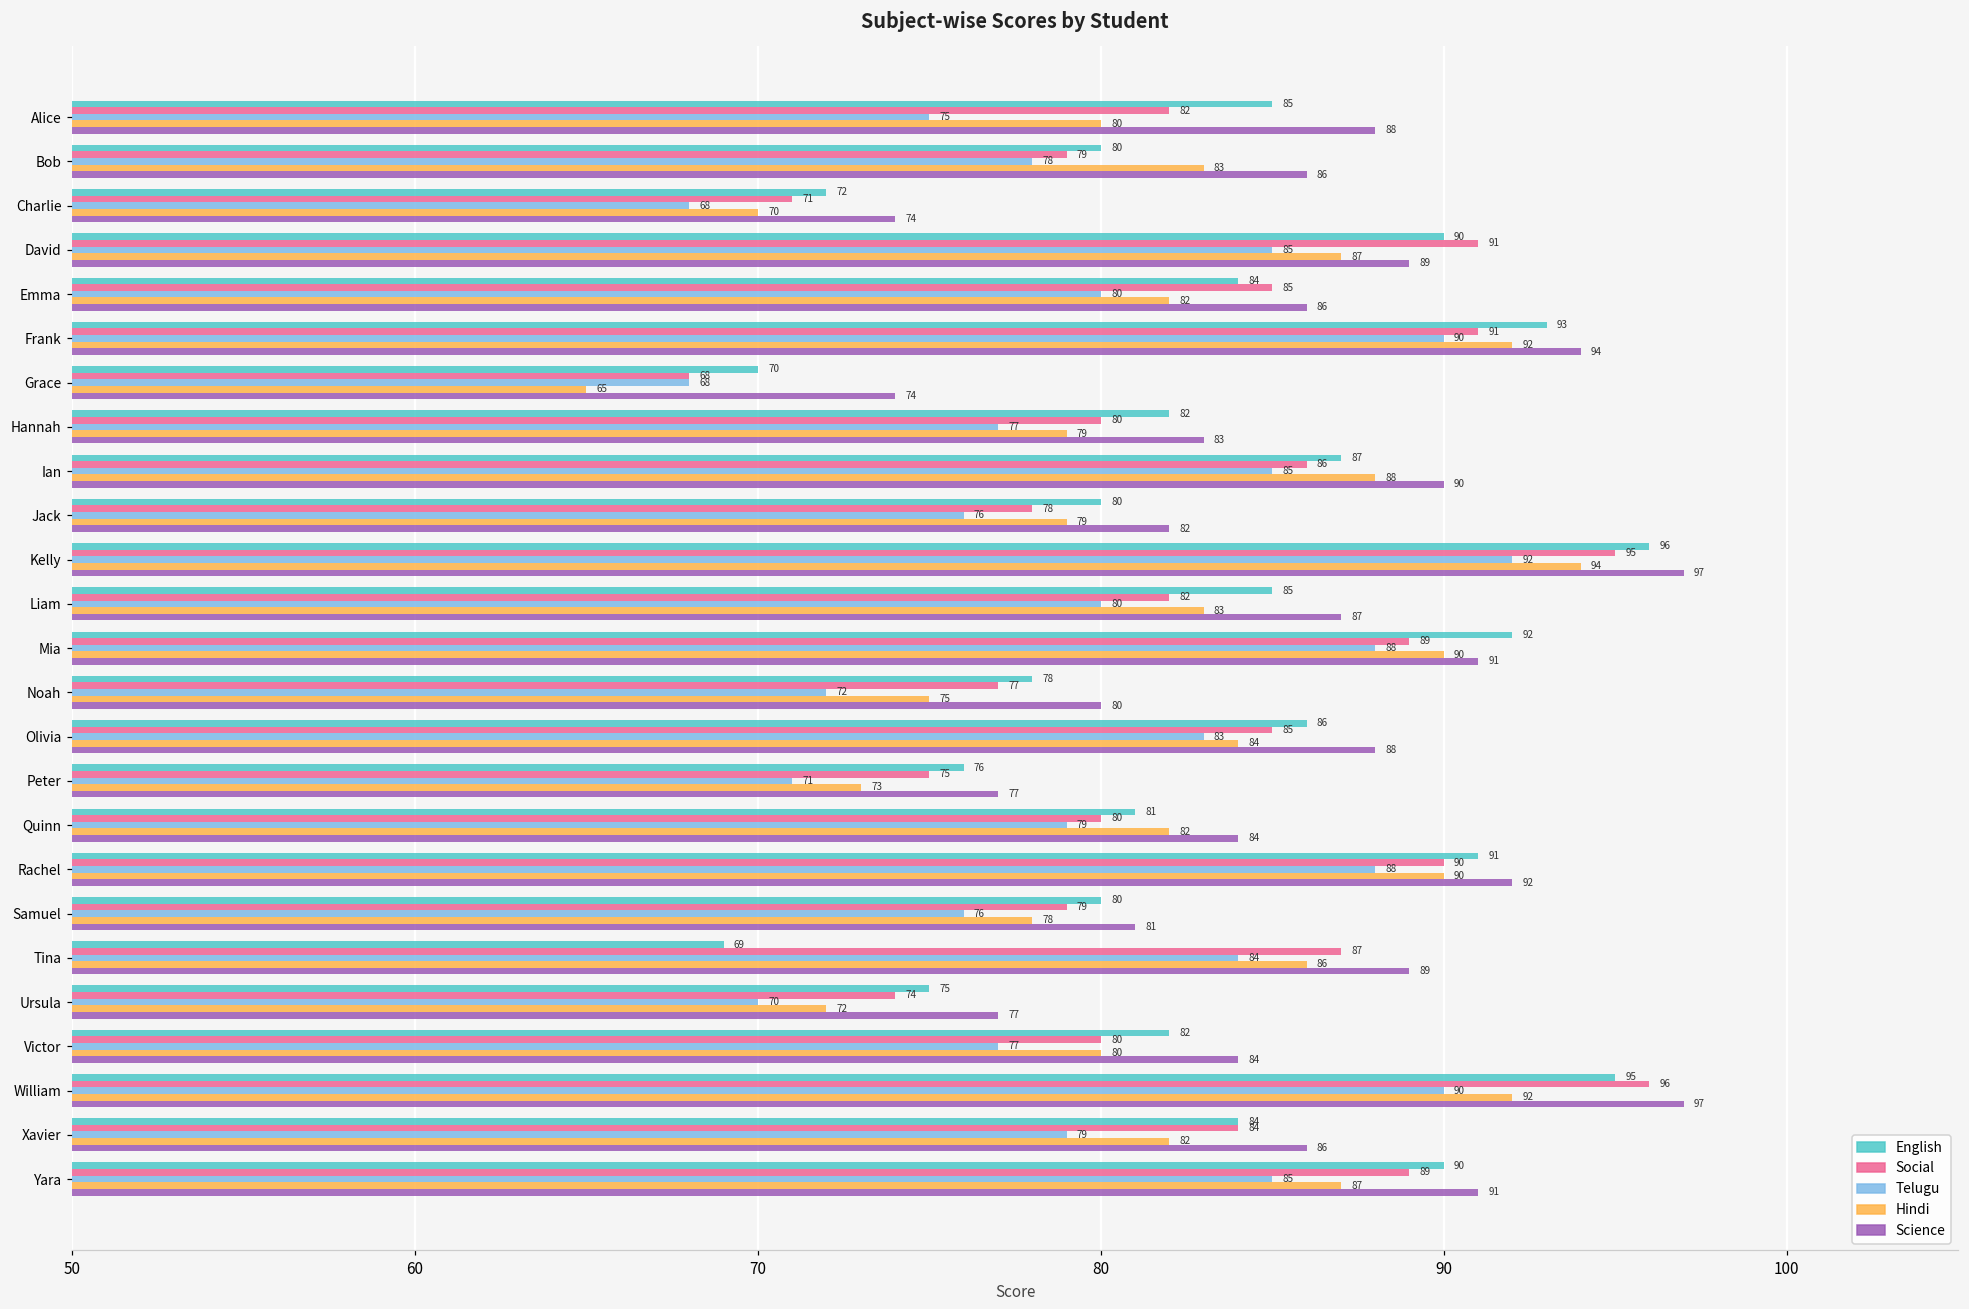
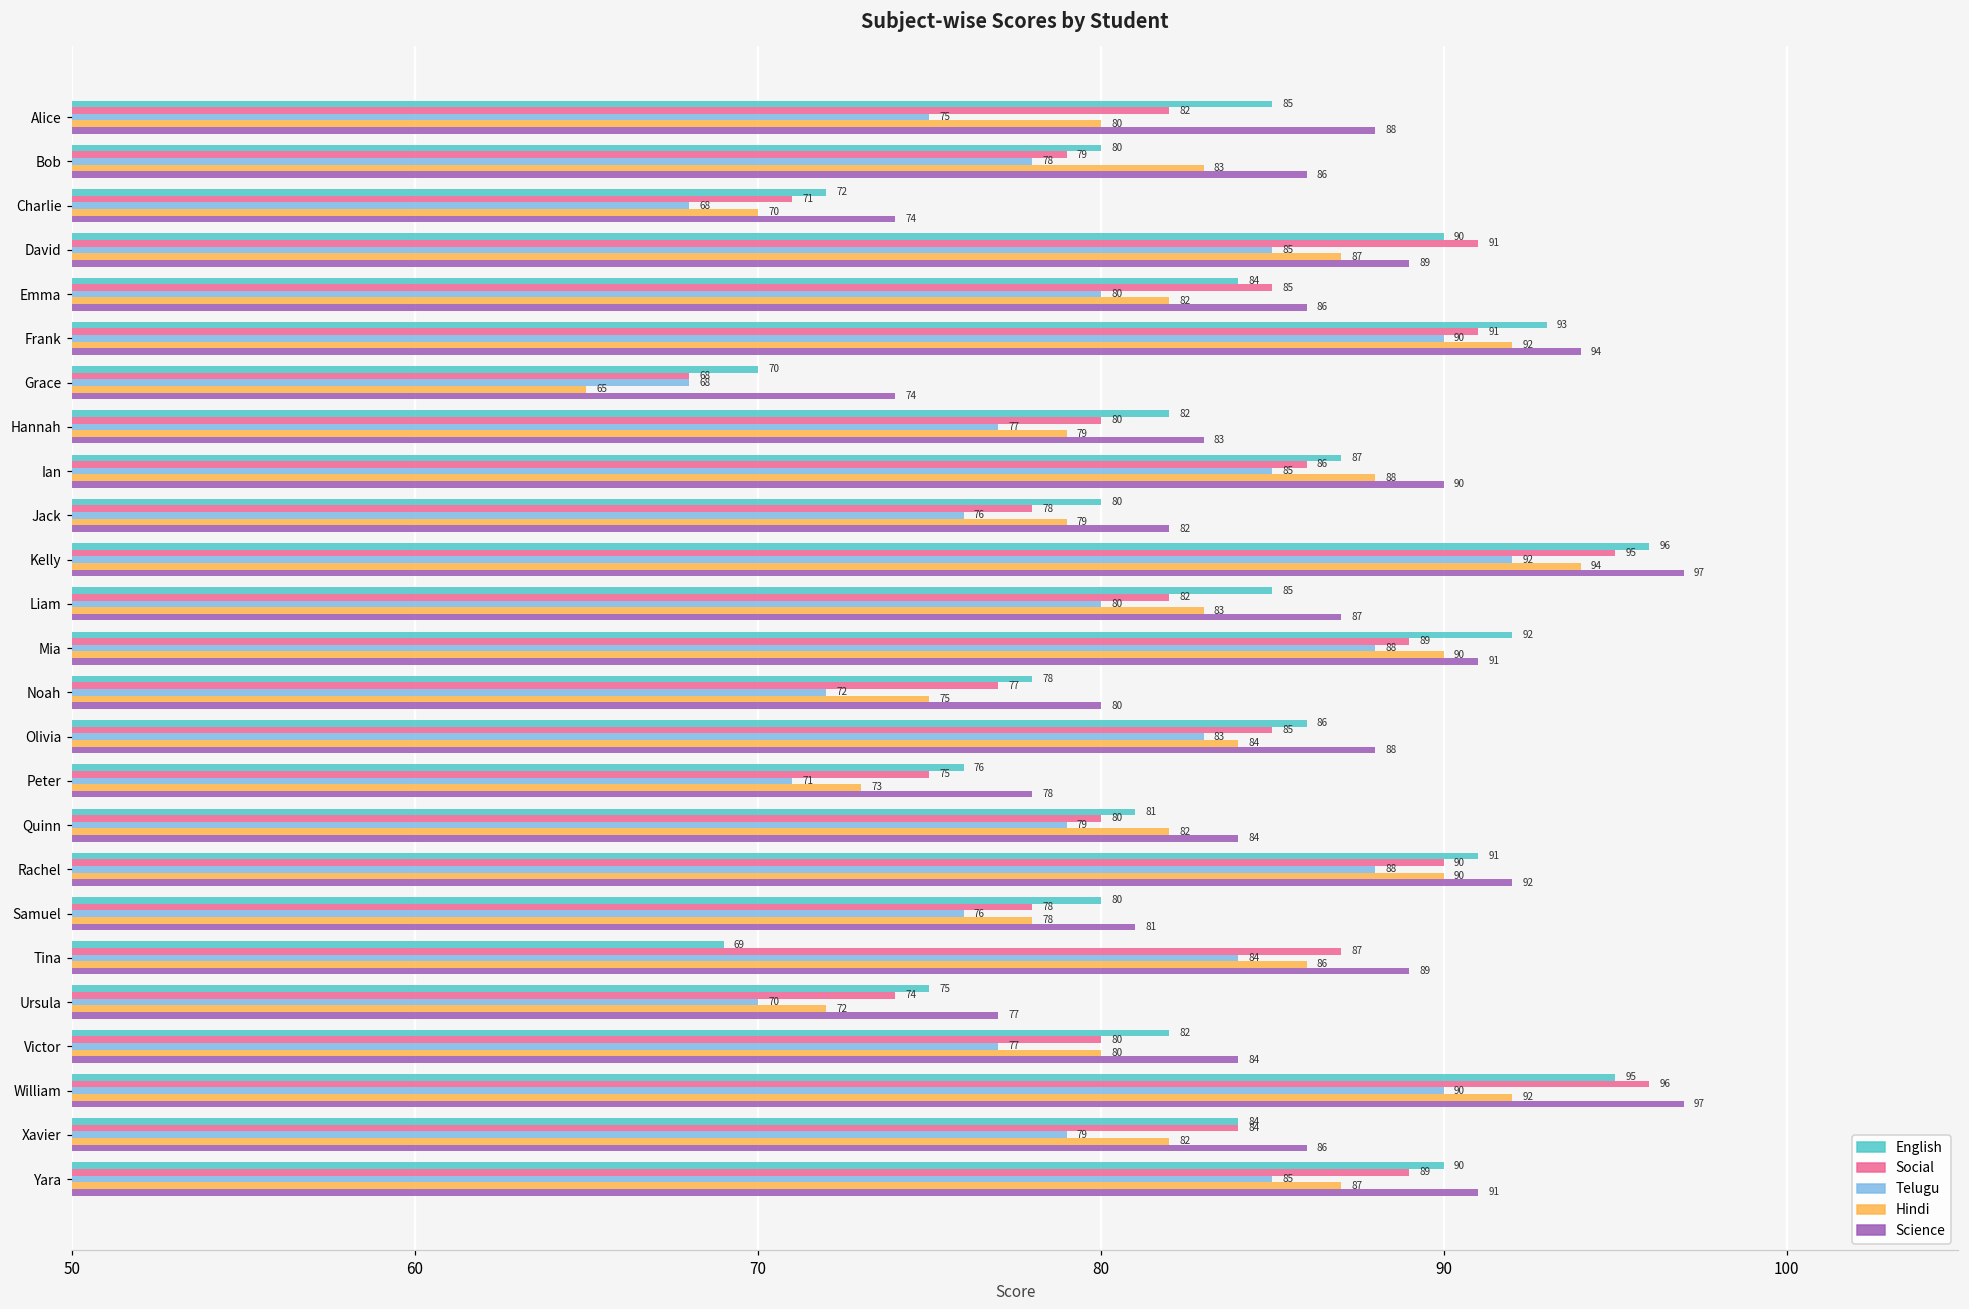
Science, Peter: 77 -> 78
Social, Samuel: 79 -> 78
